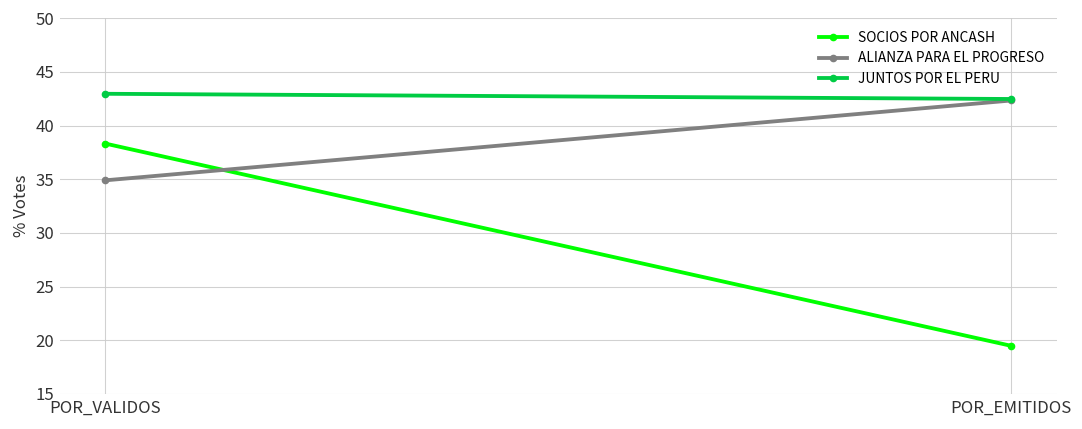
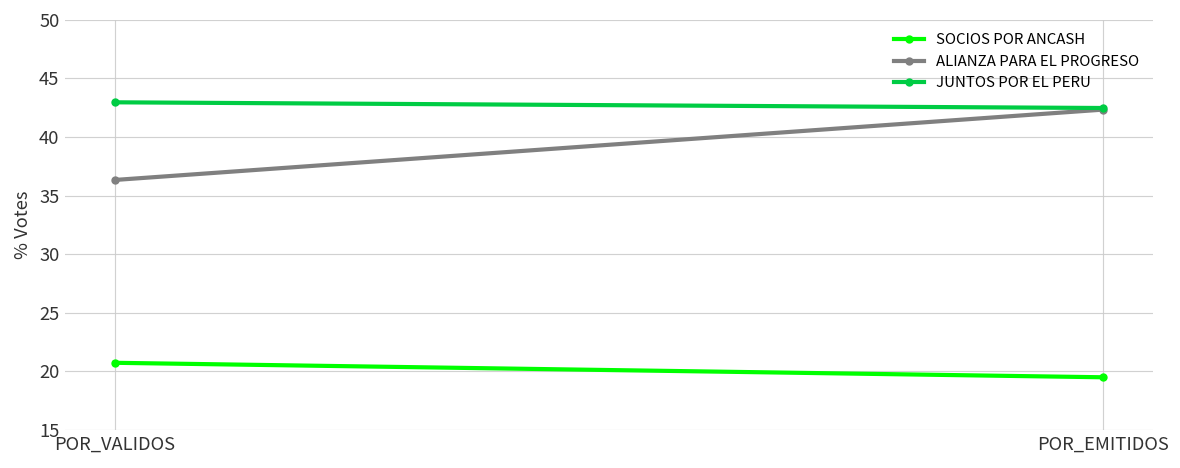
SOCIOS POR ANCASH, POR_VALIDOS: 38 -> 21
ALIANZA PARA EL PROGRESO, POR_VALIDOS: 35 -> 36
